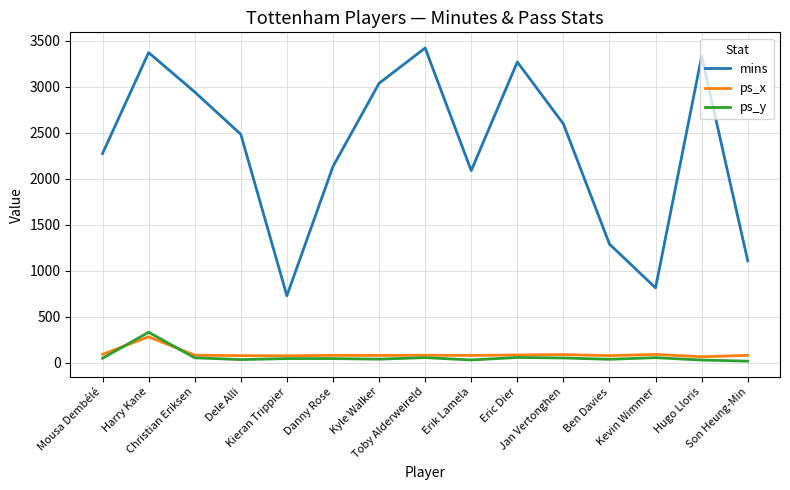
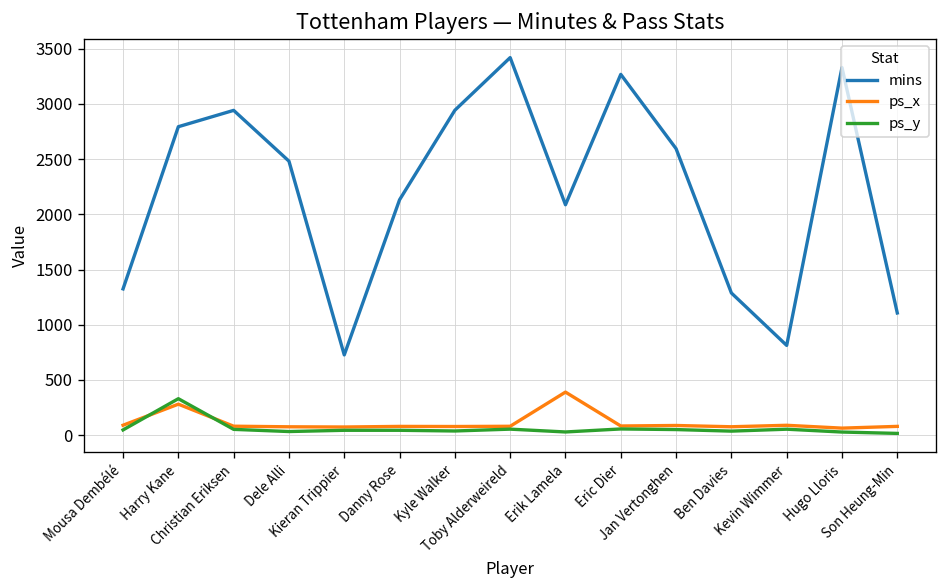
mins, Mousa Dembélé: 2300 -> 1300
mins, Harry Kane: 3400 -> 2800
mins, Kyle Walker: 3000 -> 2900
ps_x, Erik Lamela: 100 -> 400
